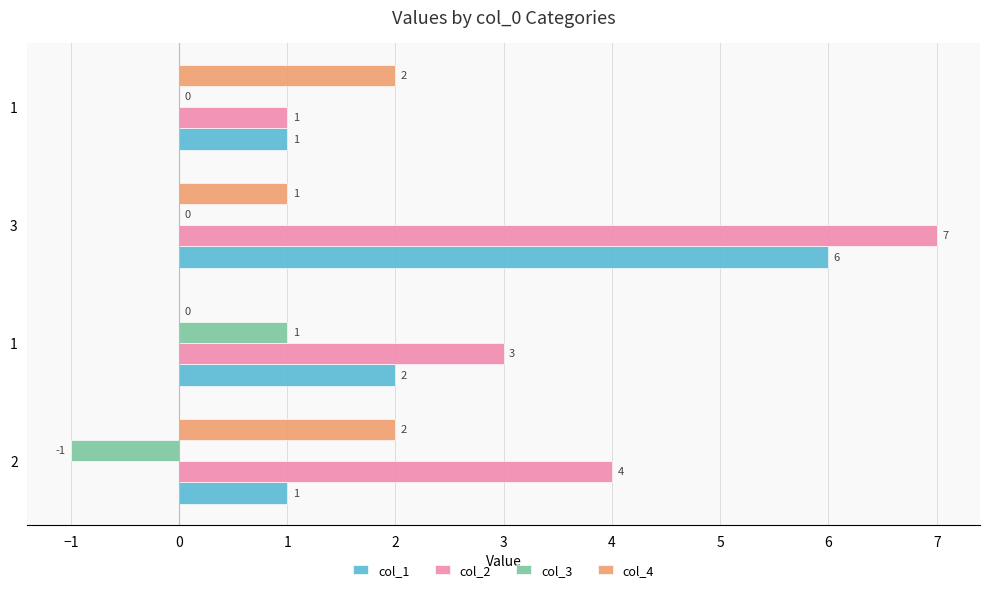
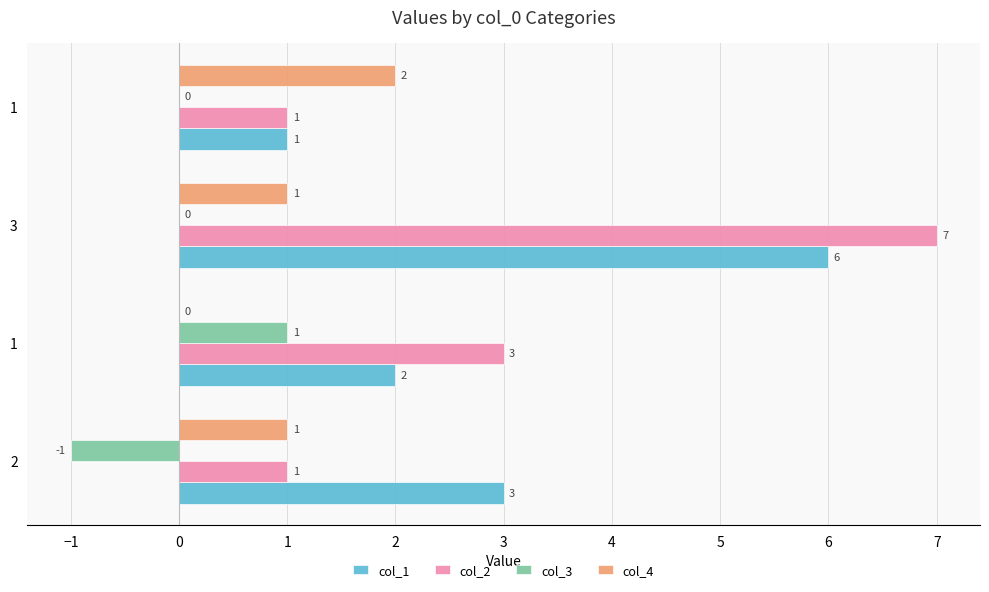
col_4, 2: 2 -> 1
col_2, 2: 4 -> 1
col_1, 2: 1 -> 3
